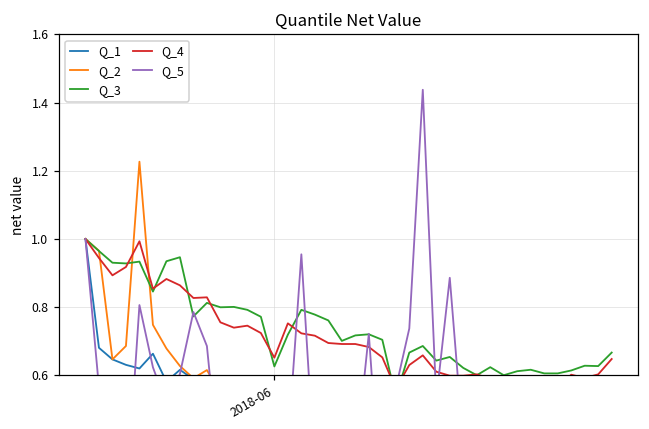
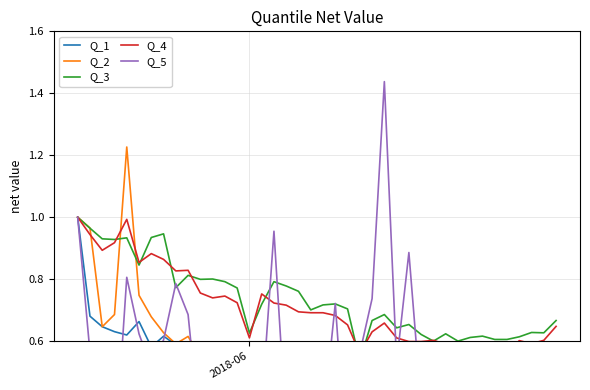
Q_4, 2018-06: 0.65 -> 0.61
